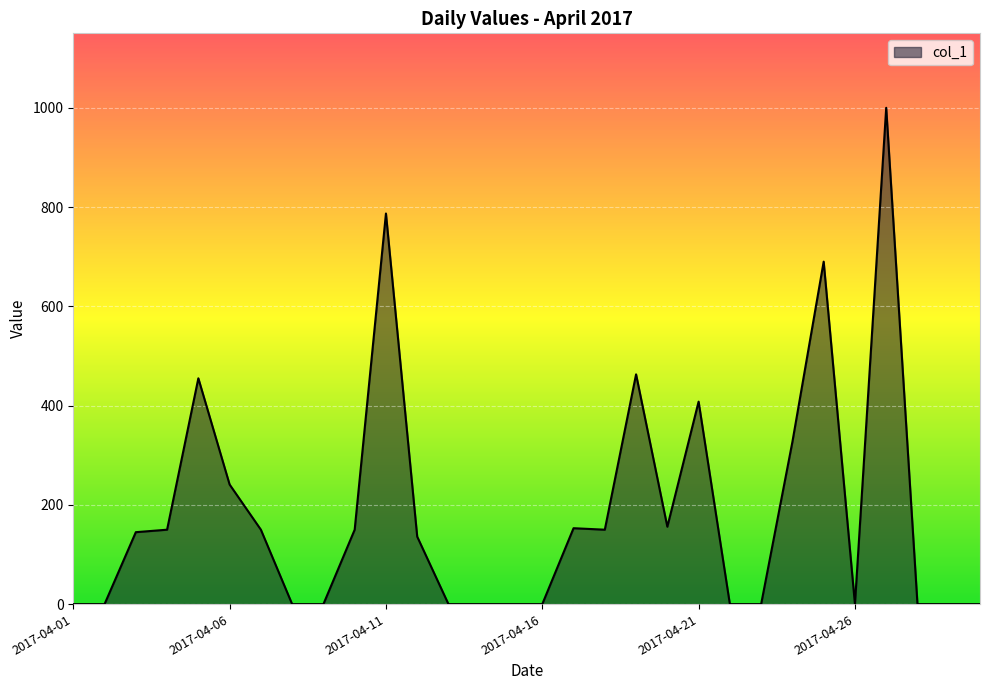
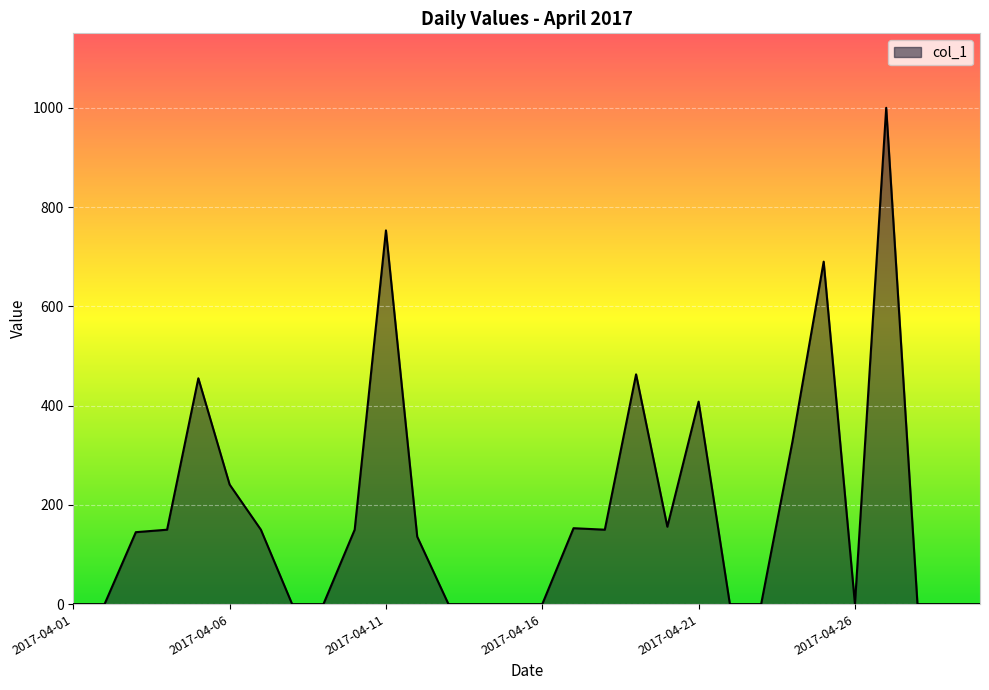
2017-04-11: 790 -> 750
